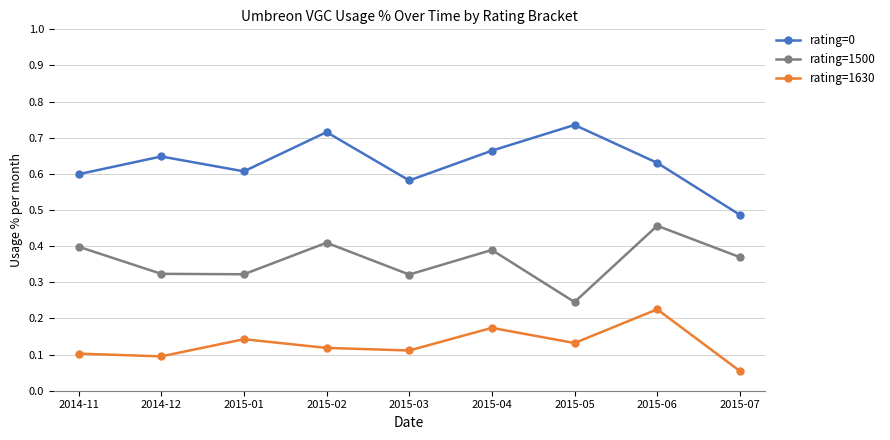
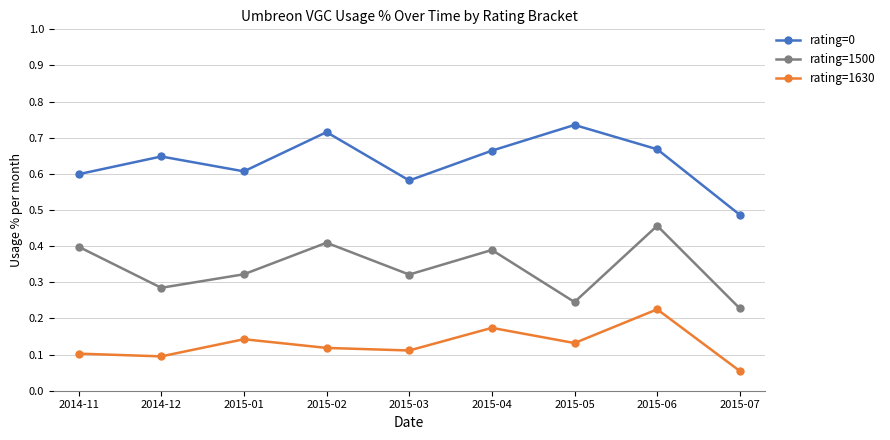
rating=1500, 2014-12: 0.32 -> 0.28
rating=0, 2015-06: 0.63 -> 0.67
rating=1500, 2015-07: 0.37 -> 0.23
